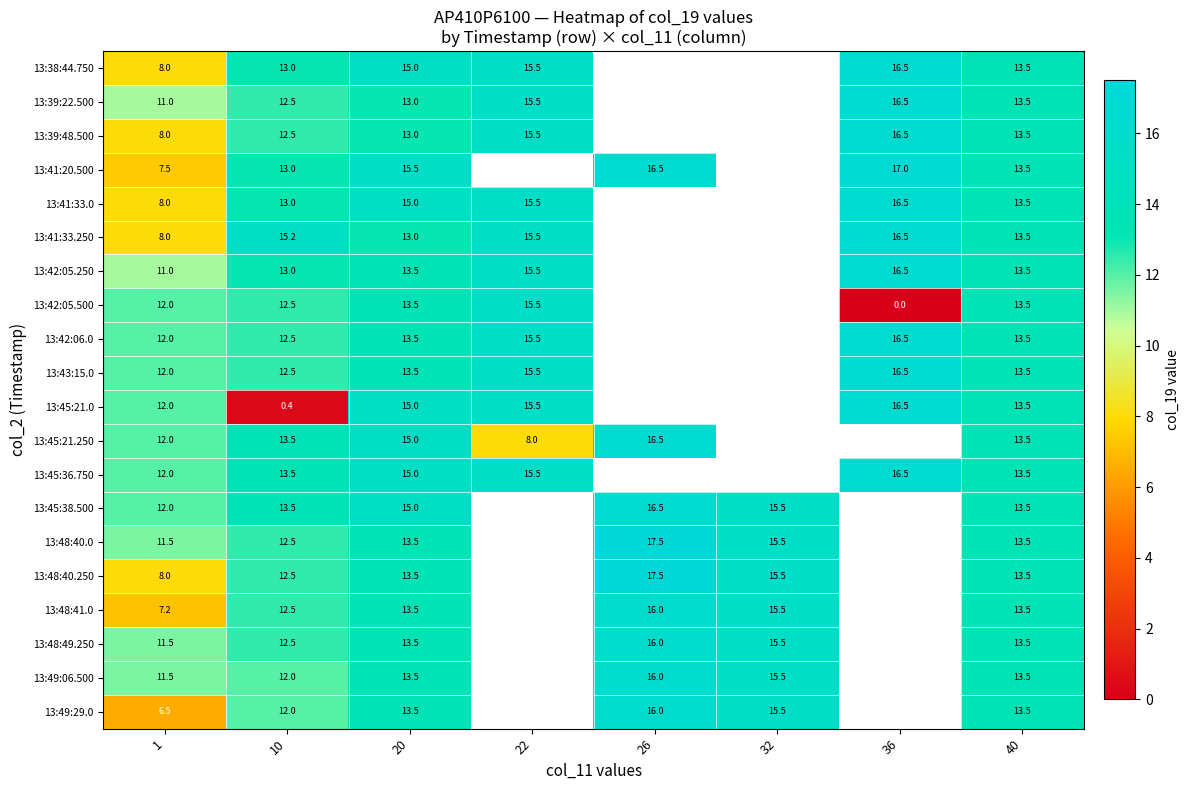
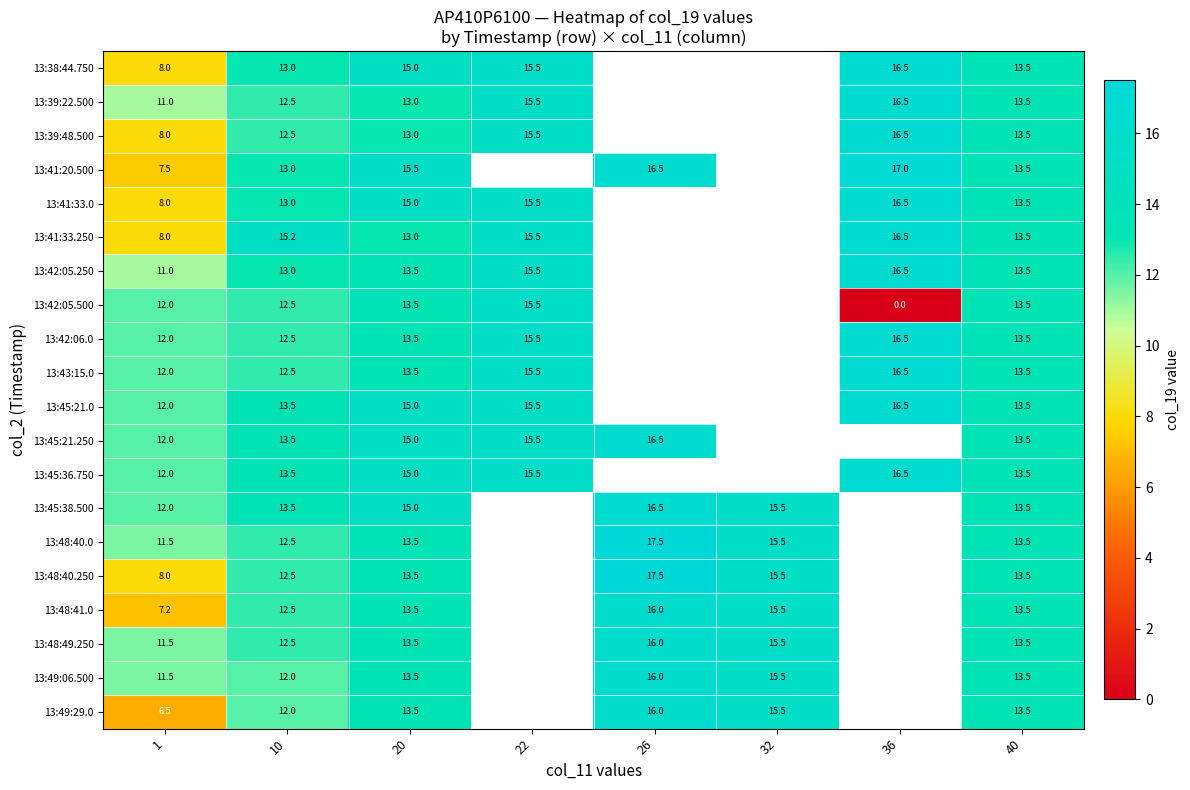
13:45:21.0, 10: 0.4 -> 13.5
13:45:21.250, 22: 8.0 -> 15.5
